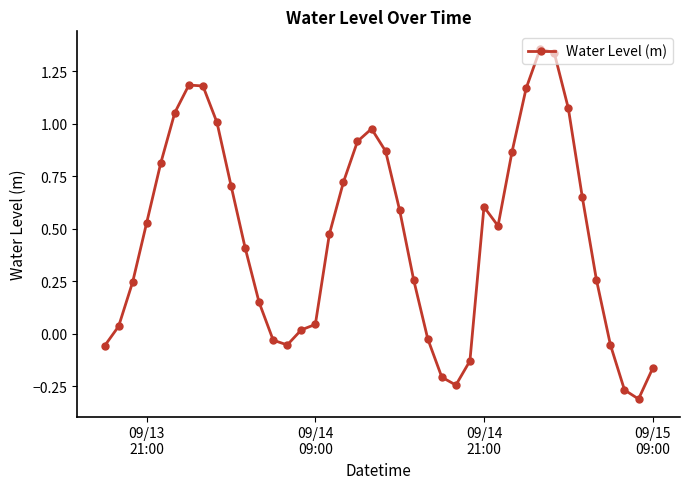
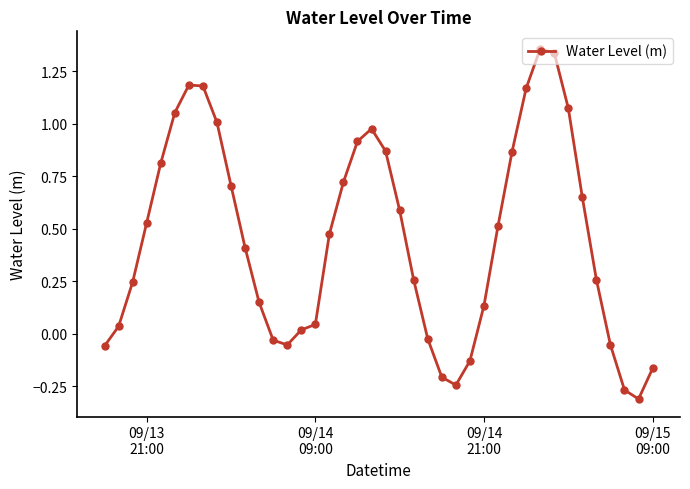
09/14 21:00: 0.60 -> 0.13
